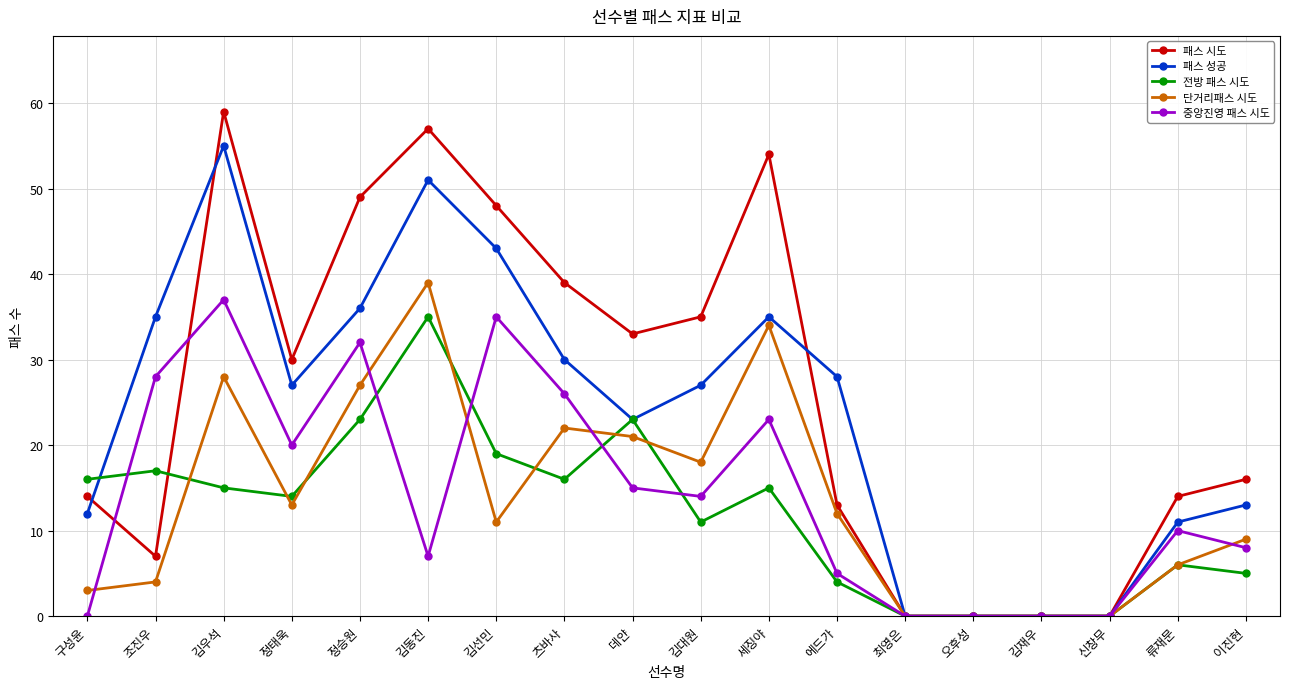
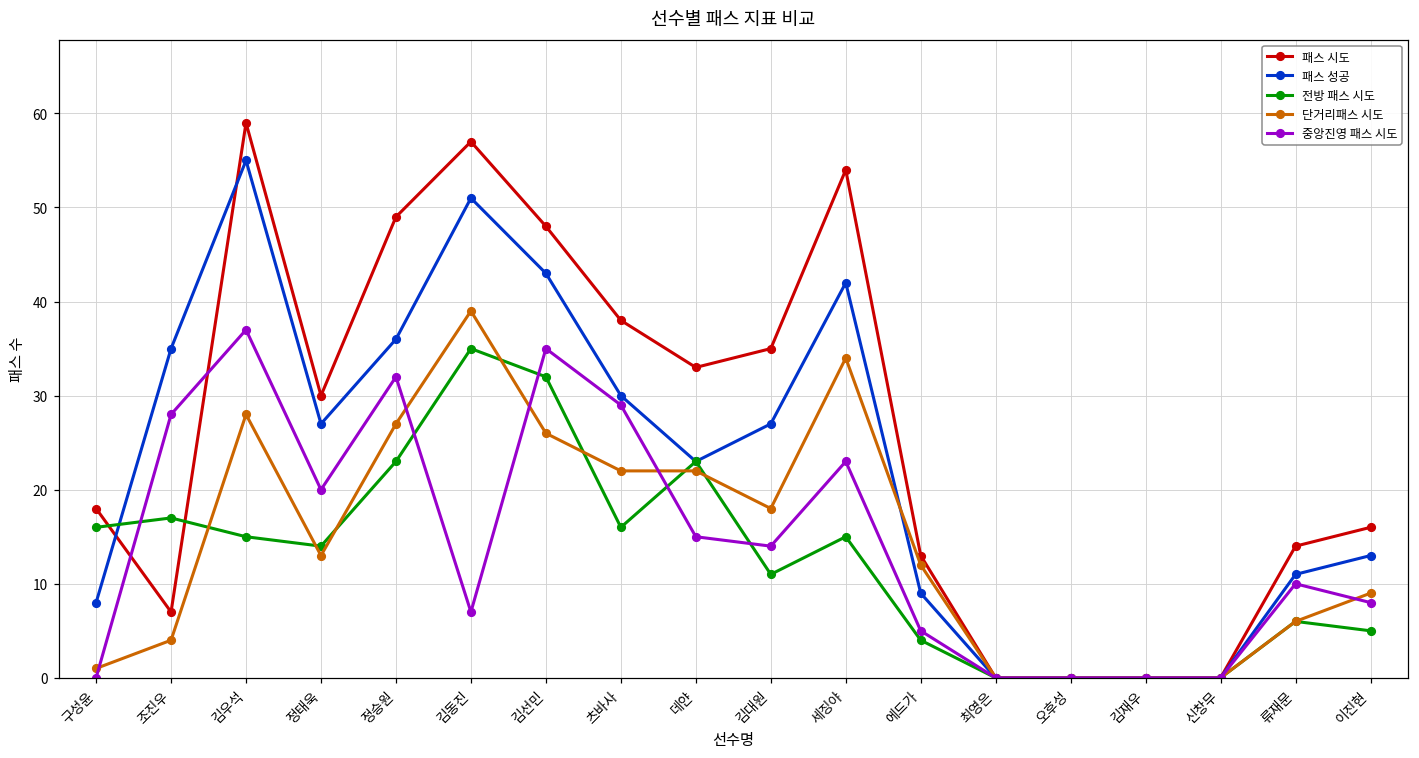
패스 시도, 구성윤: 14 -> 18
패스 성공, 구성윤: 12 -> 8
단거리패스 시도, 구성윤: 3 -> 1
전방 패스 시도, 김선민: 19 -> 32
단거리패스 시도, 김선민: 11 -> 26
패스 시도, 츠바사: 39 -> 38
중앙진영 패스 시도, 츠바사: 26 -> 29
단거리패스 시도, 데얀: 21 -> 22
패스 성공, 세징야: 35 -> 42
패스 성공, 에드가: 28 -> 9
